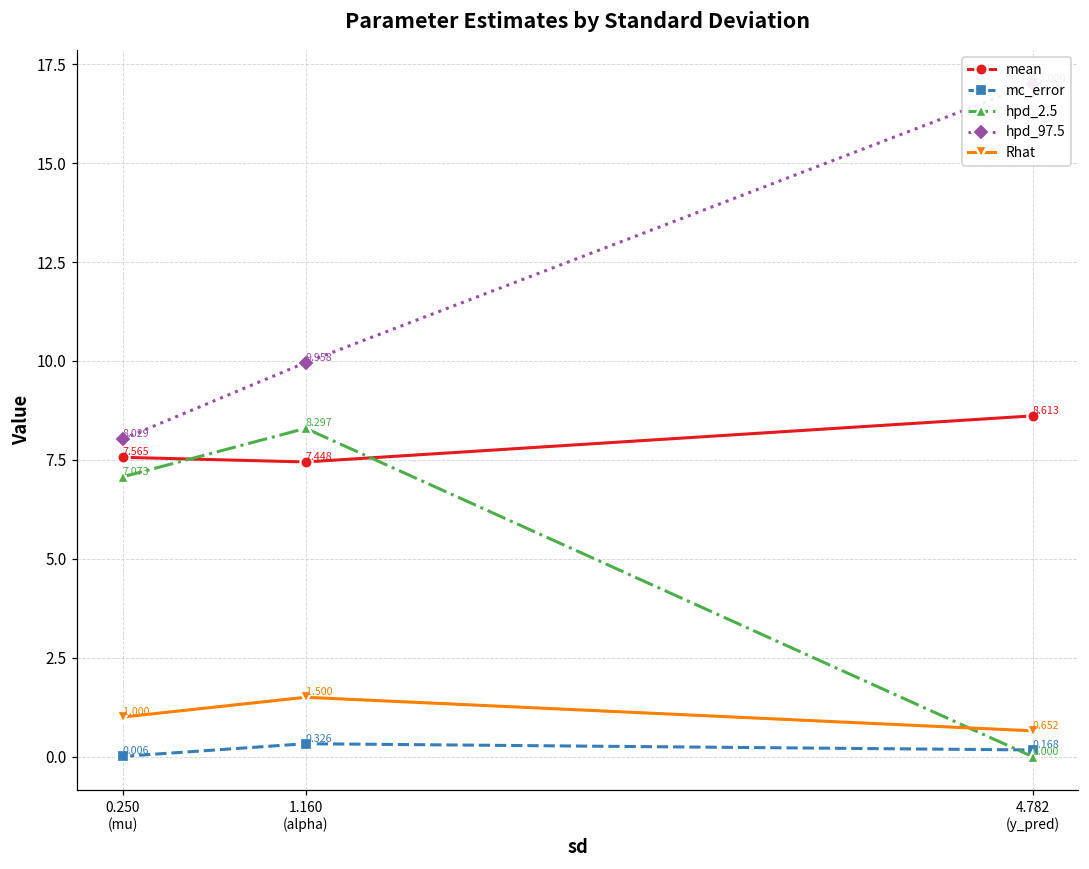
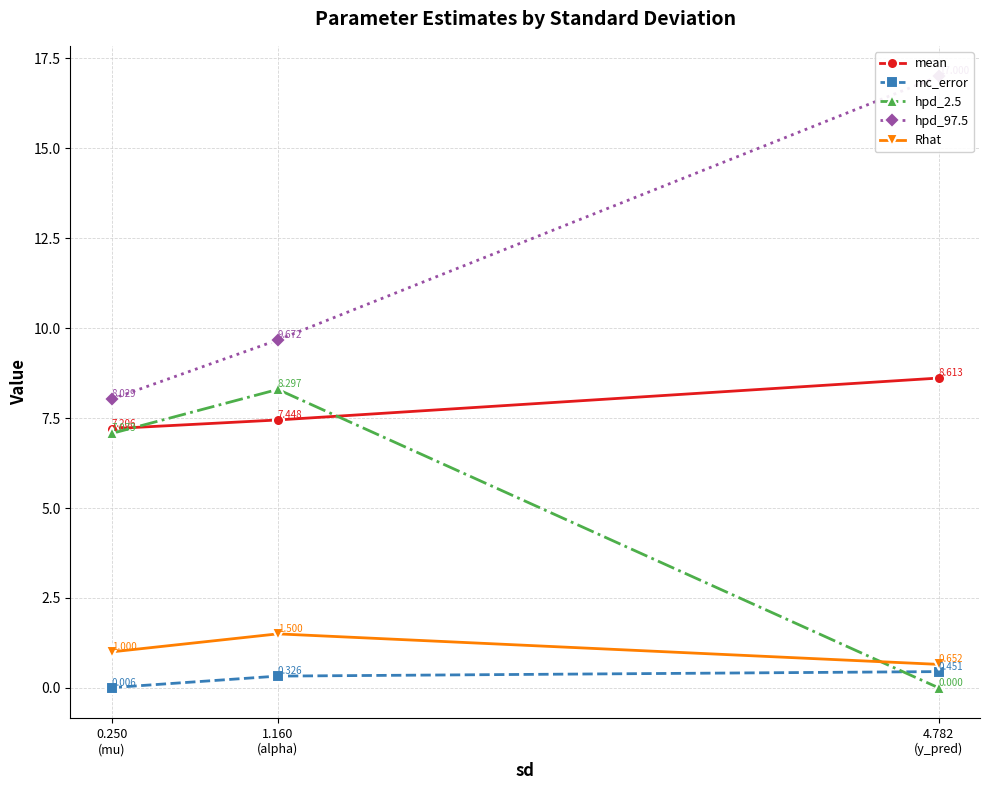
mean, 0.250 (mu): 7.565 -> 7.206
hpd_97.5, 1.160 (alpha): 9.958 -> 9.672
mc_error, 4.782 (y_pred): 0.168 -> 0.451
